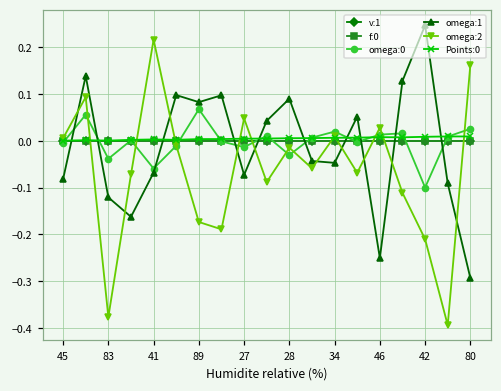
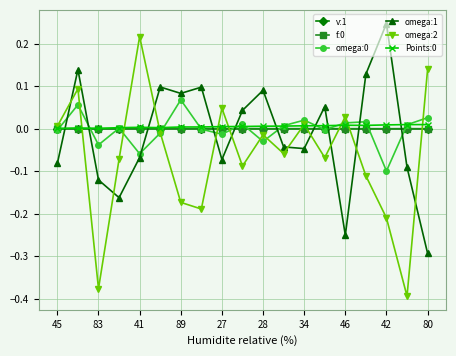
omega:2, 80: 0.16 -> 0.14
